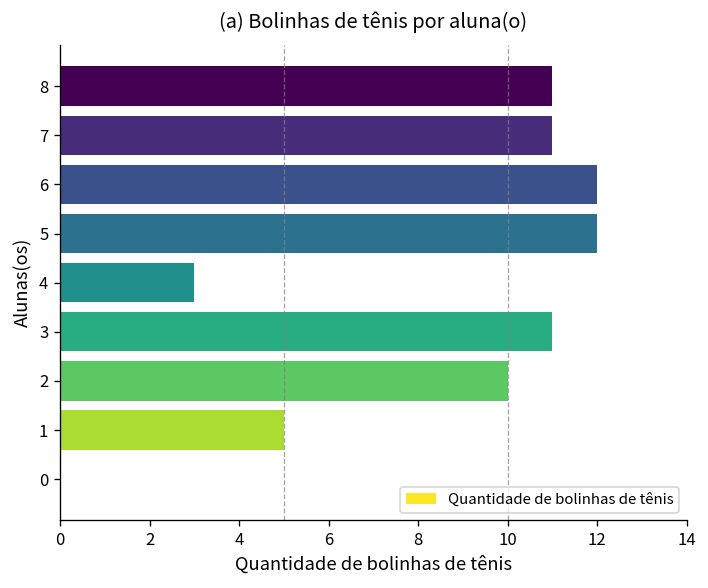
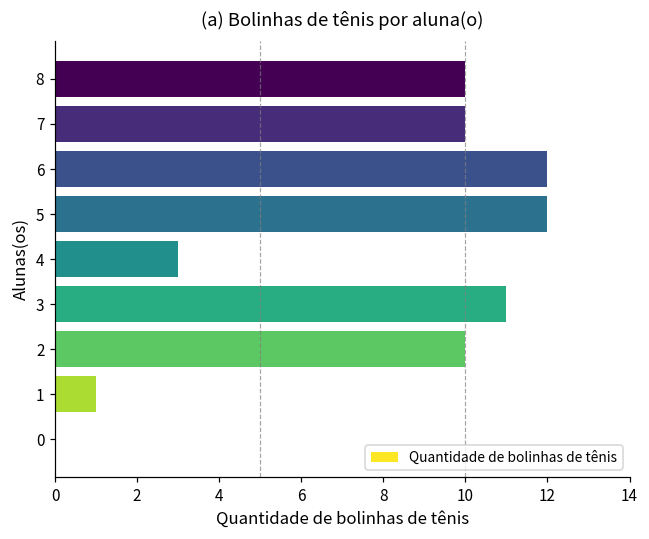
8: 11 -> 10
7: 11 -> 10
1: 5 -> 1
